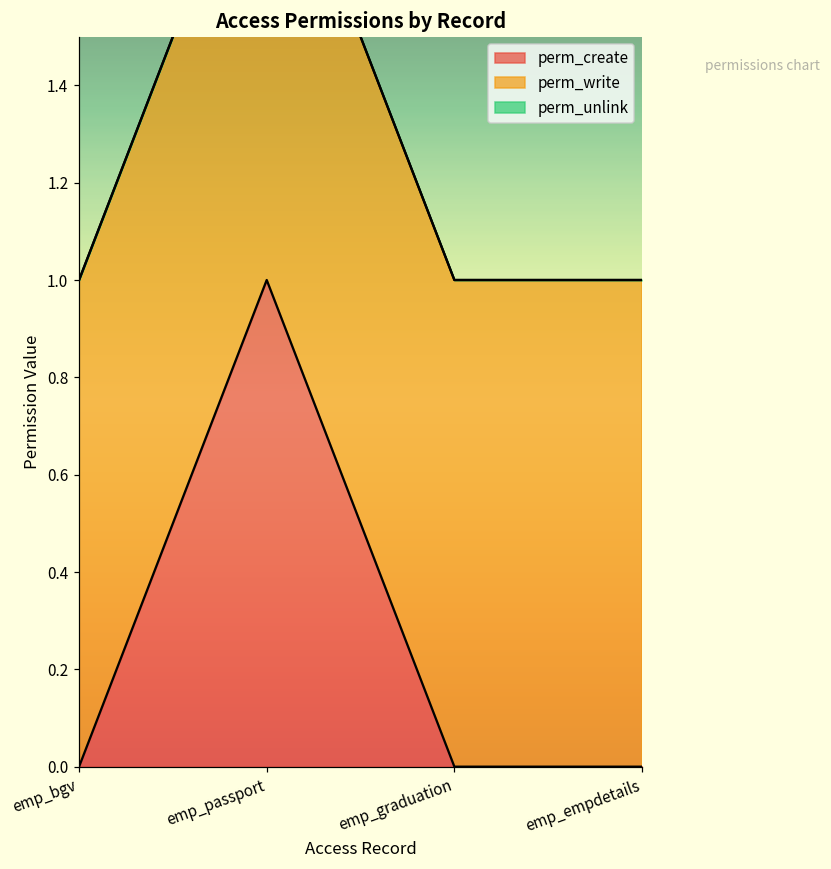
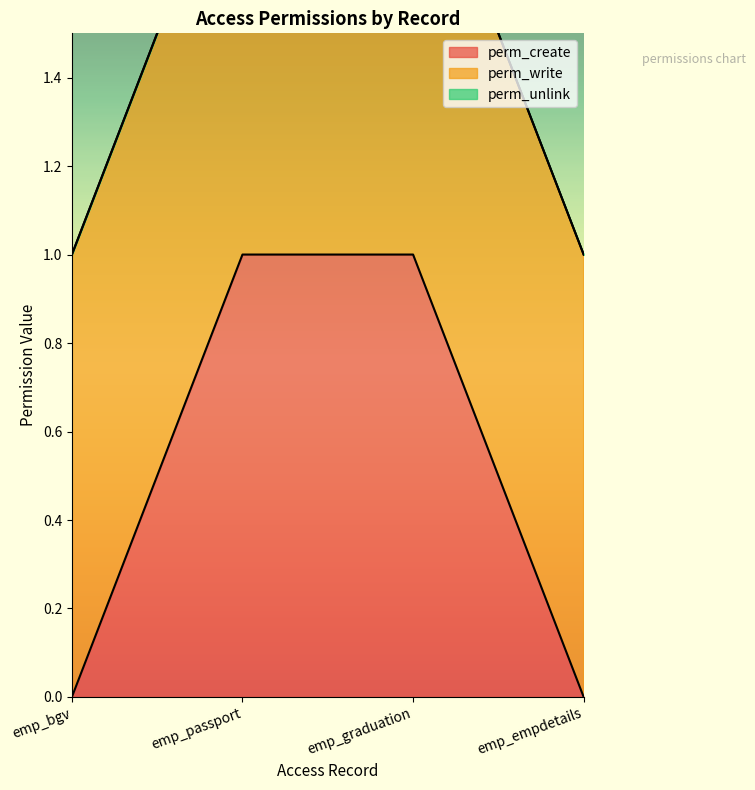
perm_create, emp_graduation: 0 -> 1
